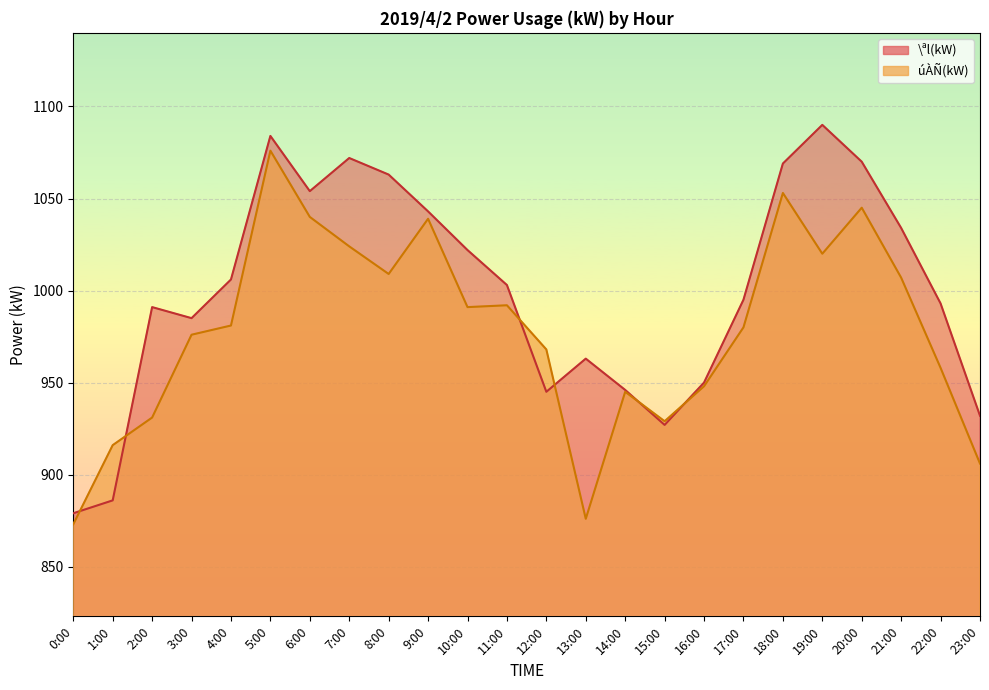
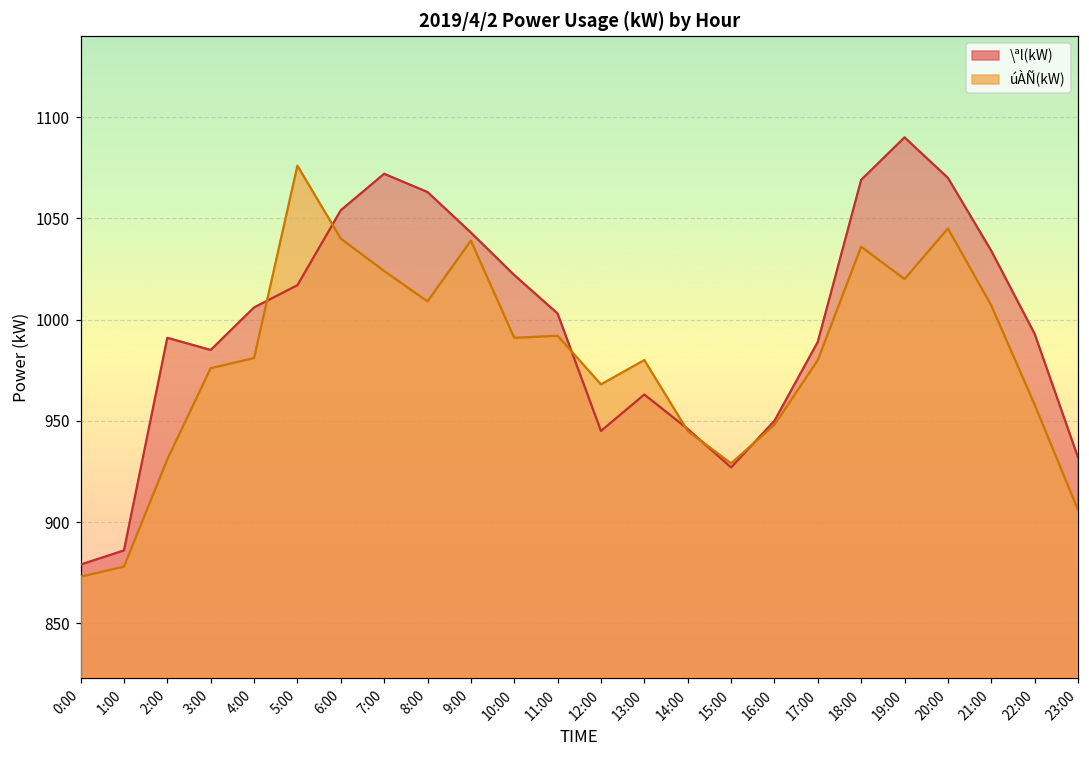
úÀÑ(kW), 1:00: 916 -> 878
\ªl(kW), 5:00: 1084 -> 1017
úÀÑ(kW), 13:00: 876 -> 980
\ªl(kW), 17:00: 995 -> 989
úÀÑ(kW), 18:00: 1053 -> 1036
